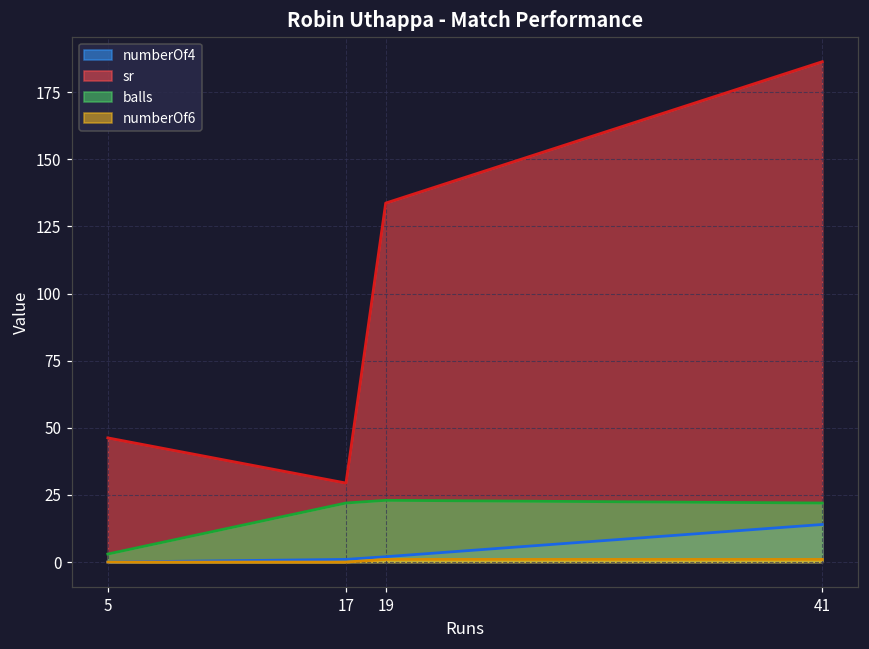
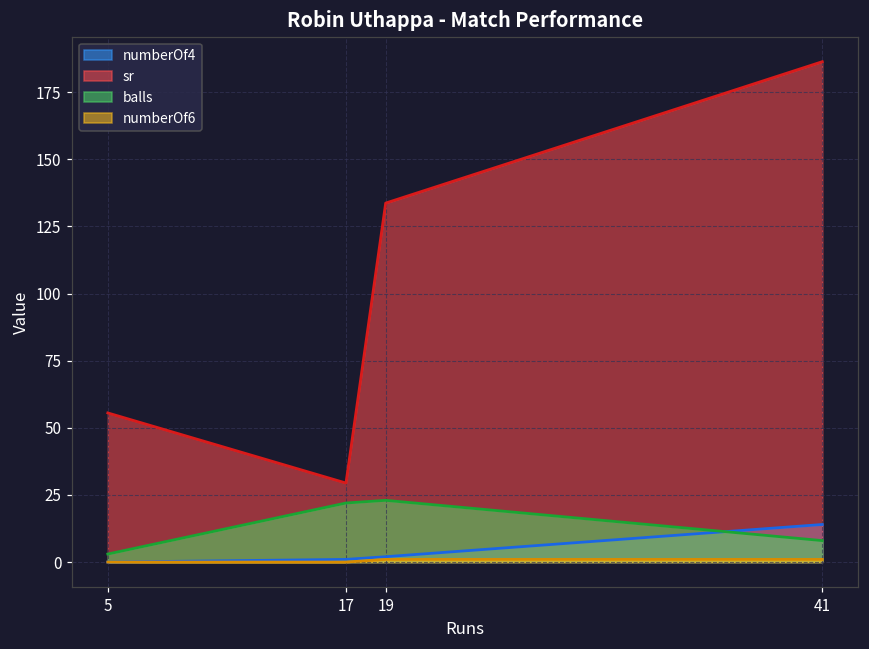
sr, 5: 46 -> 56
balls, 41: 22 -> 8
